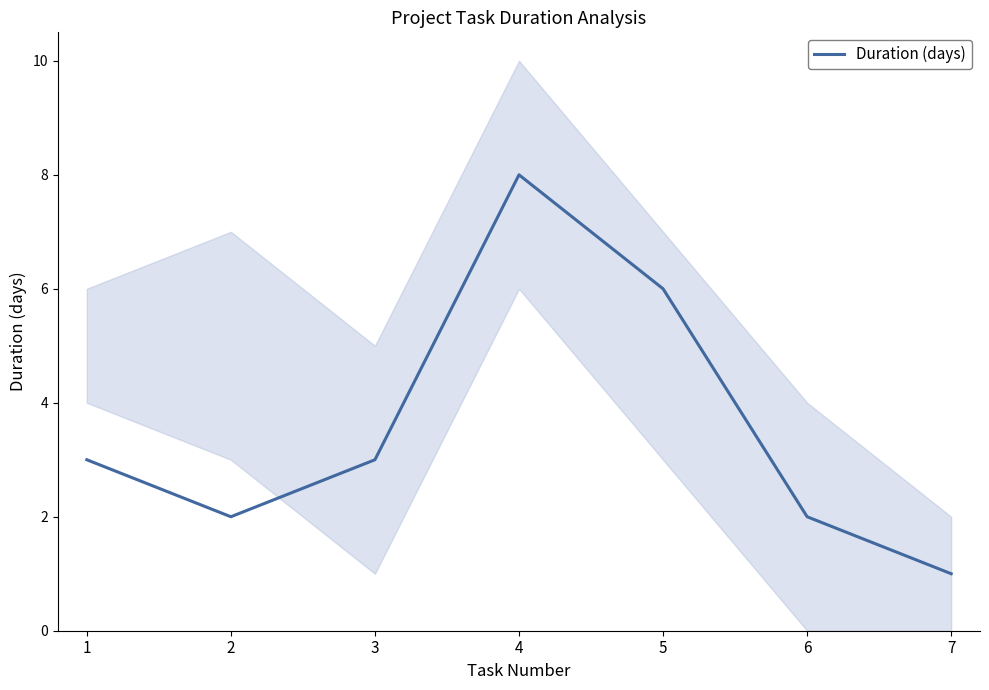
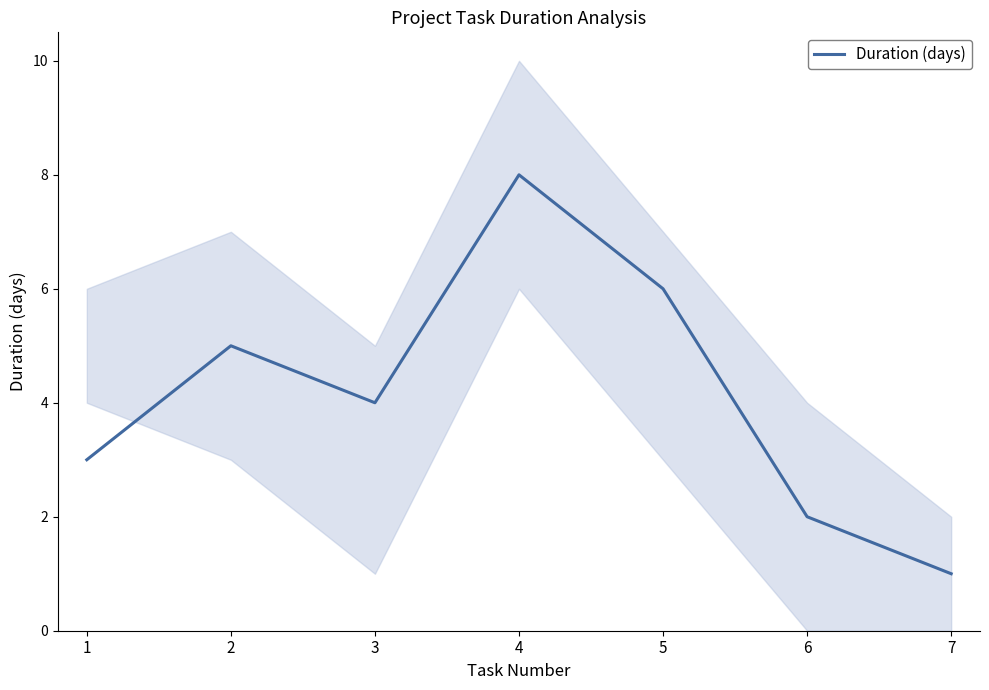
Duration (days), 2: 2 -> 5
Duration (days), 3: 3 -> 4
